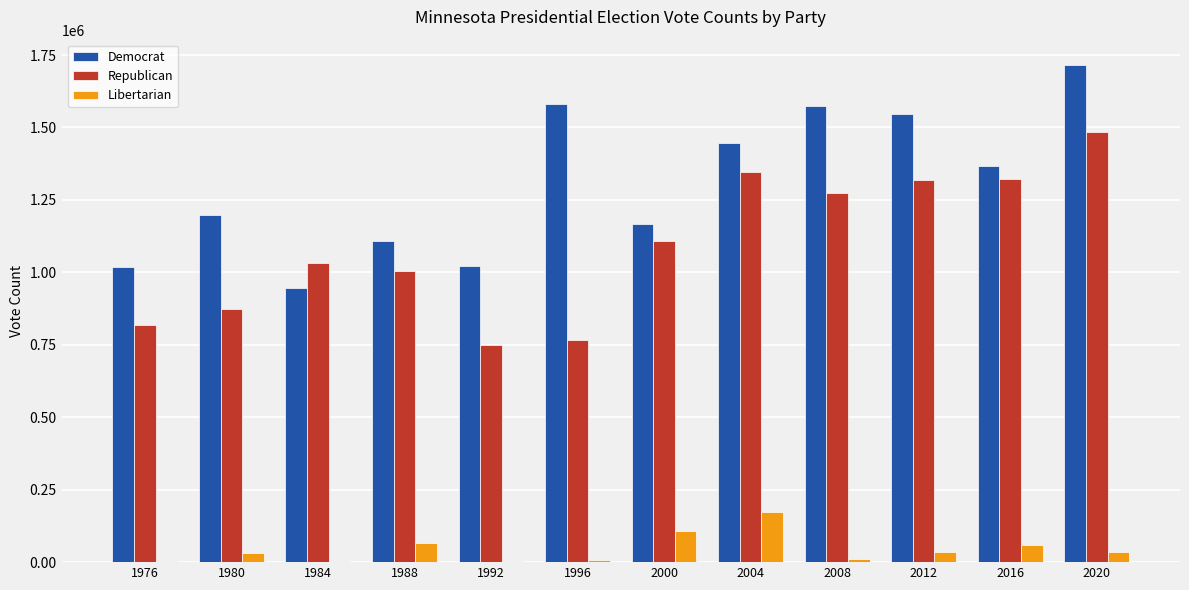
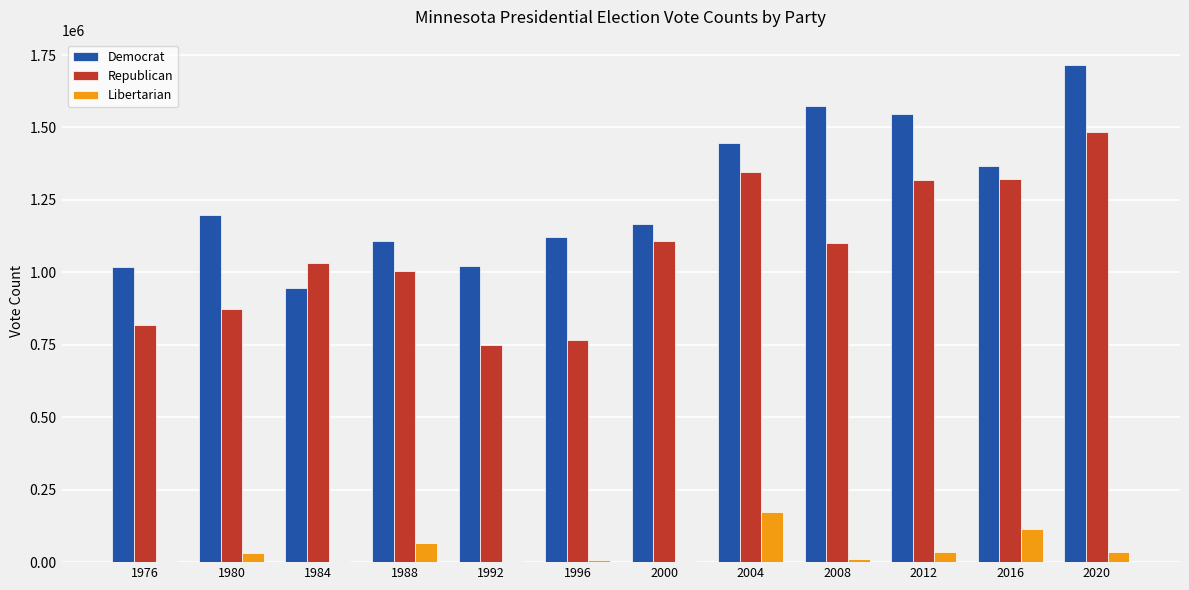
Democrat, 1996: 1580000 -> 1120000
Libertarian, 2000: 110000 -> 10000
Republican, 2008: 1280000 -> 1100000
Libertarian, 2016: 60000 -> 110000
